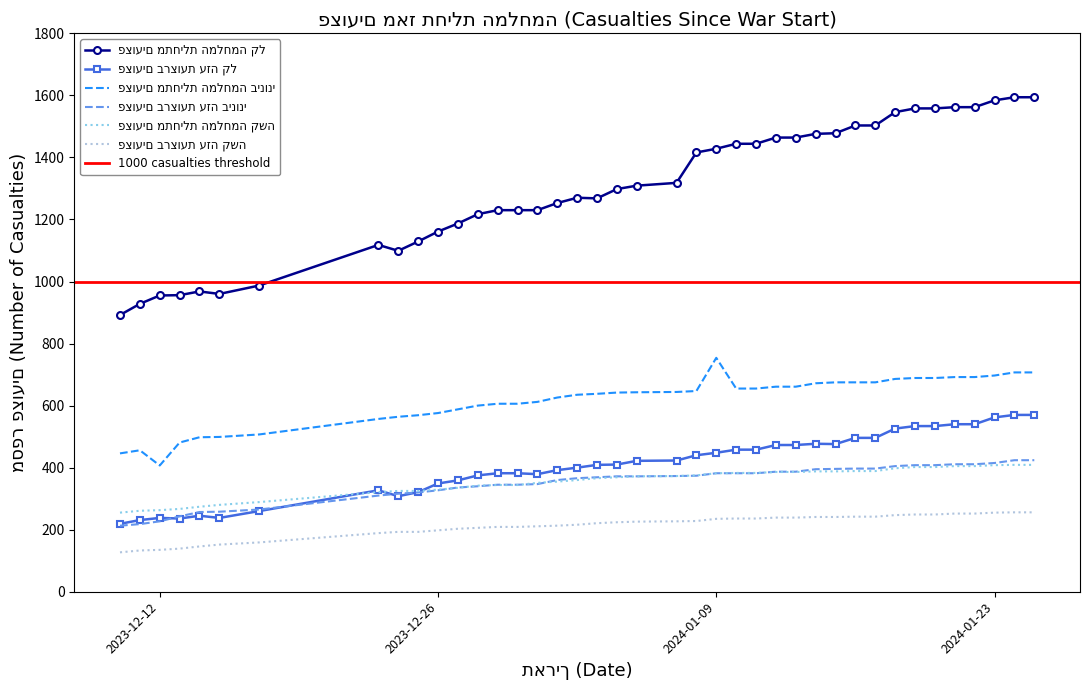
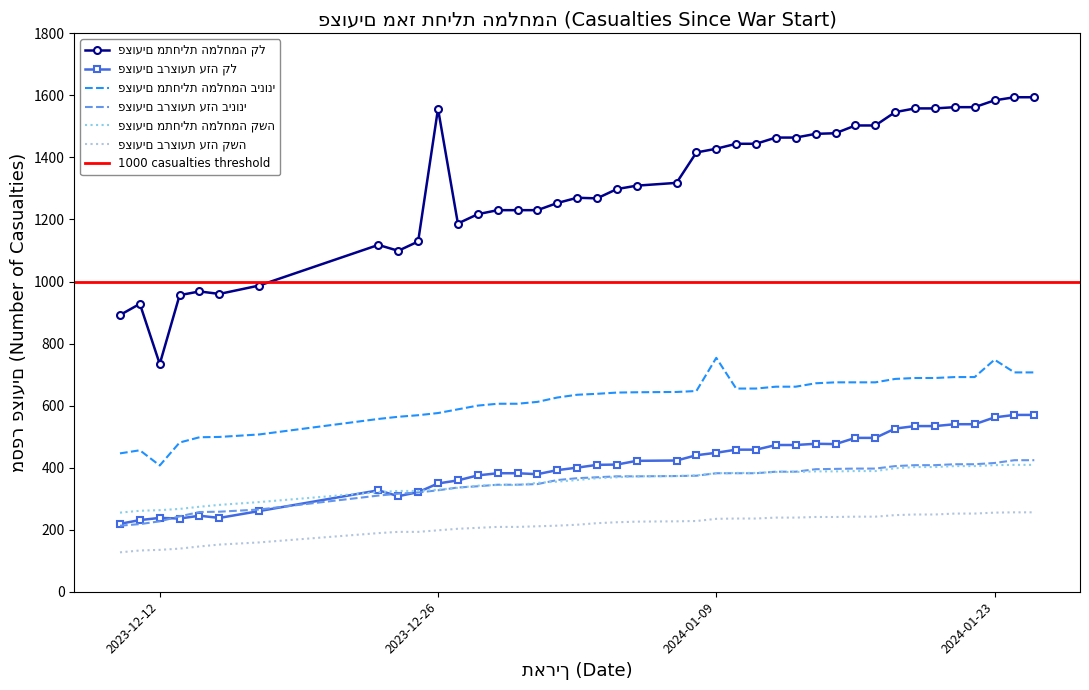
פצועים מתחילת המלחמה קל, 2023-12-12: 960 -> 730
פצועים מתחילת המלחמה קל, 2023-12-26: 1160 -> 1560
פצועים מתחילת המלחמה בינוני, 2024-01-23: 700 -> 750
